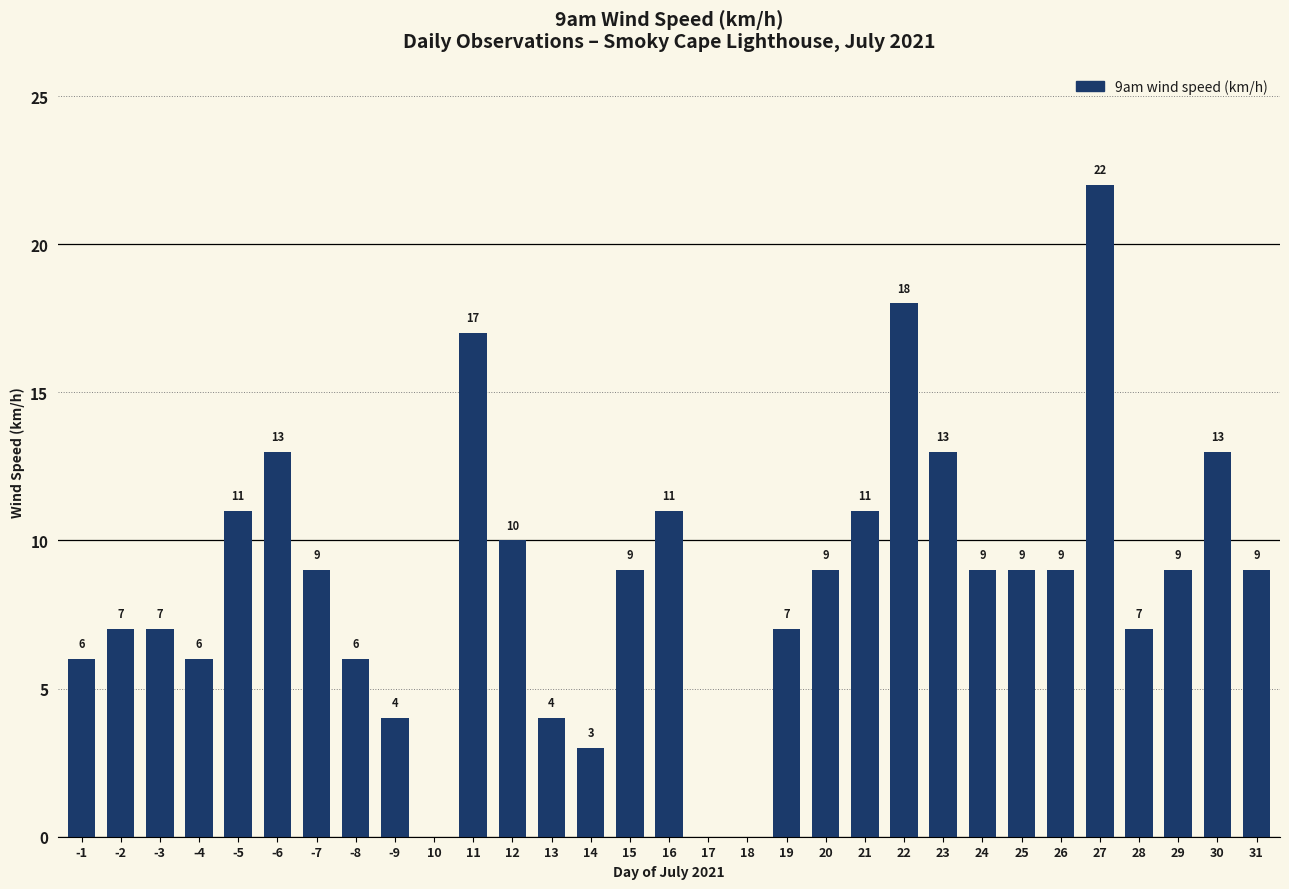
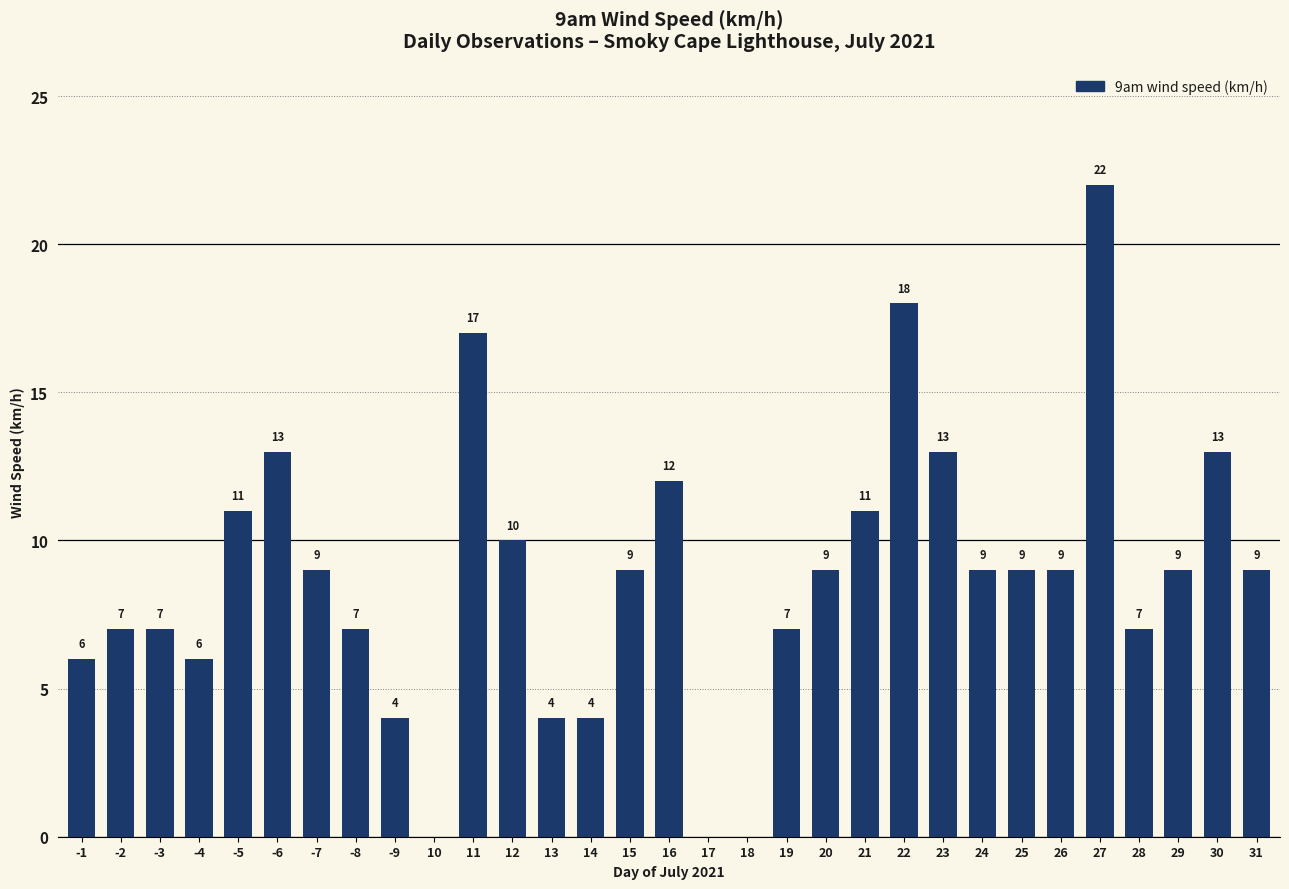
-8: 6 -> 7
14: 3 -> 4
16: 11 -> 12
